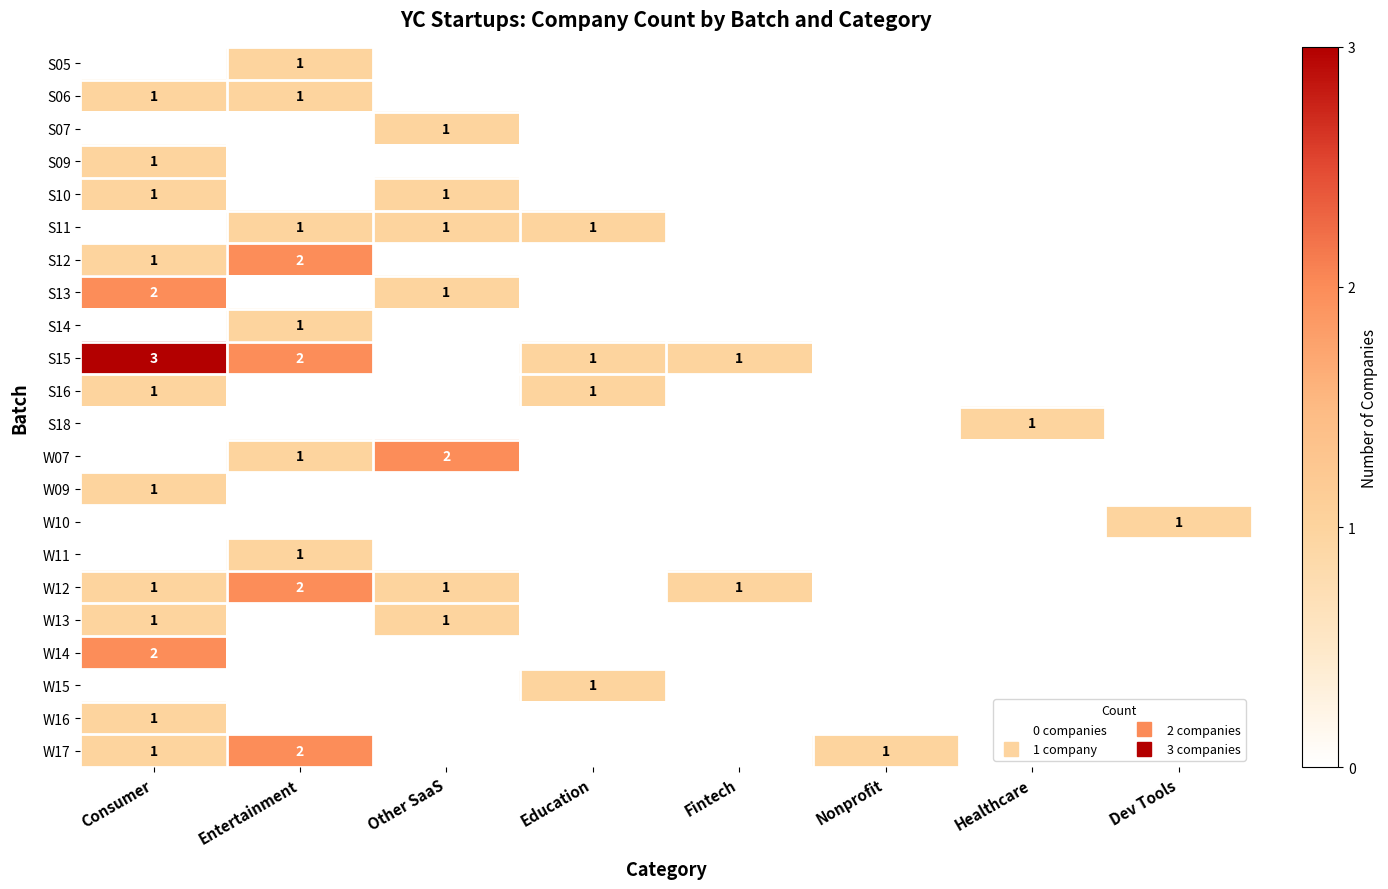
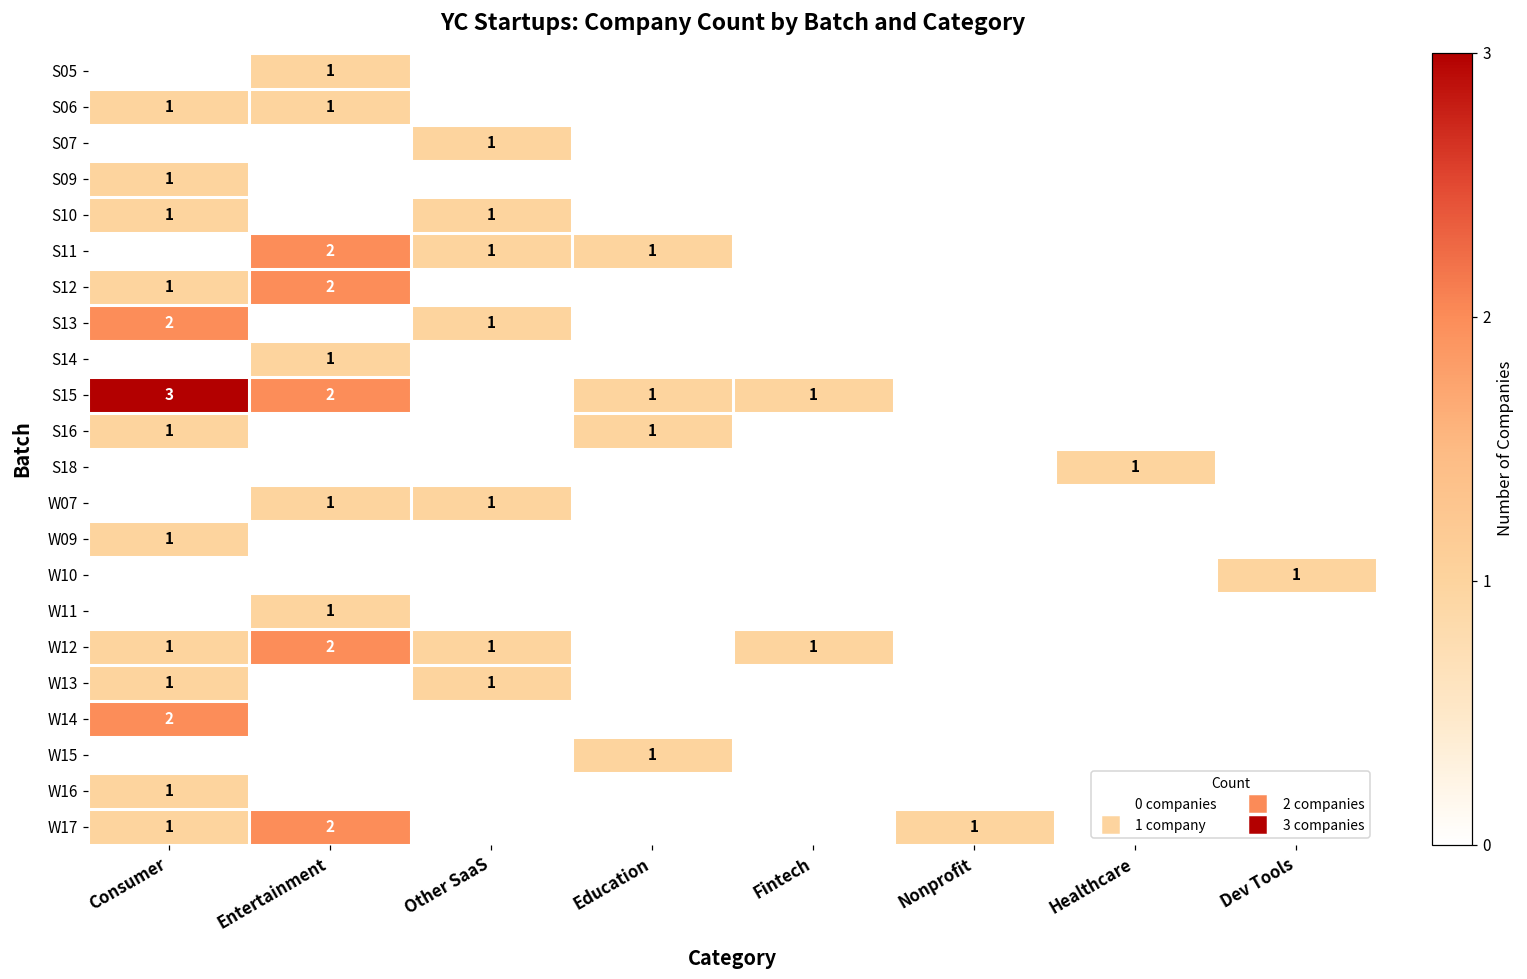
S11, Entertainment: 1 -> 2
W07, Other SaaS: 2 -> 1
